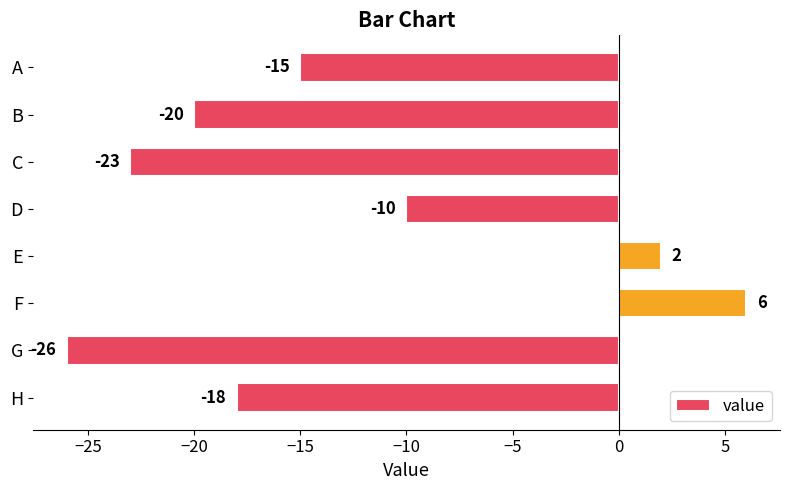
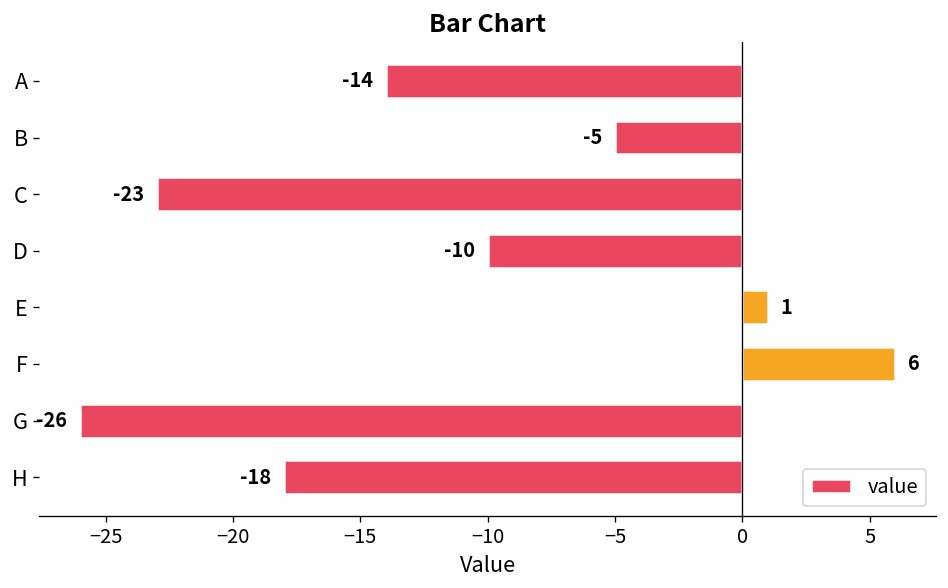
A: -15 -> -14
B: -20 -> -5
E: 2 -> 1
